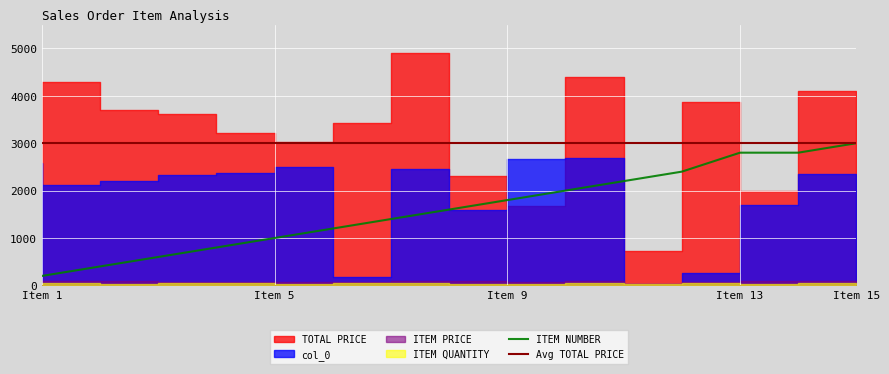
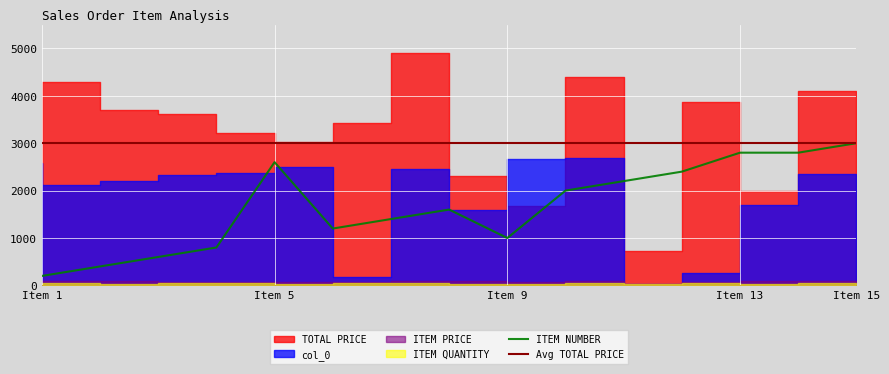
ITEM NUMBER, Item 5: 1000 -> 2600
ITEM NUMBER, Item 9: 1800 -> 1000
